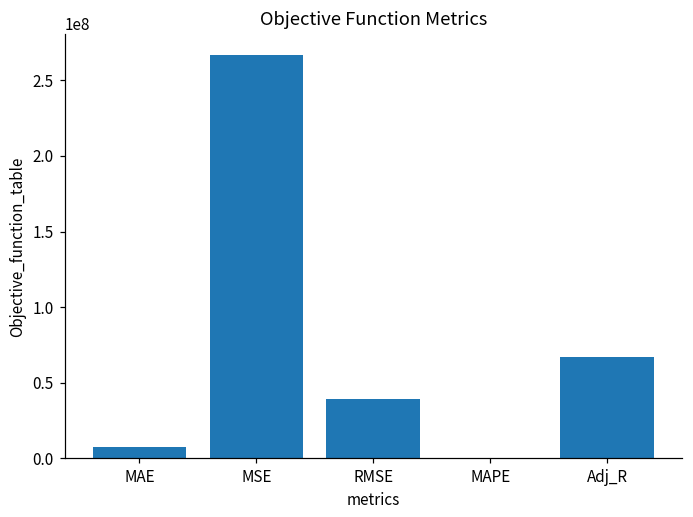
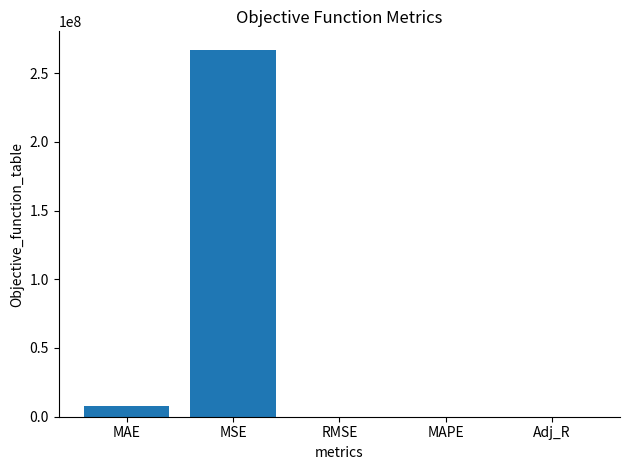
RMSE: 40000000 -> 0
Adj_R: 67000000 -> 0
